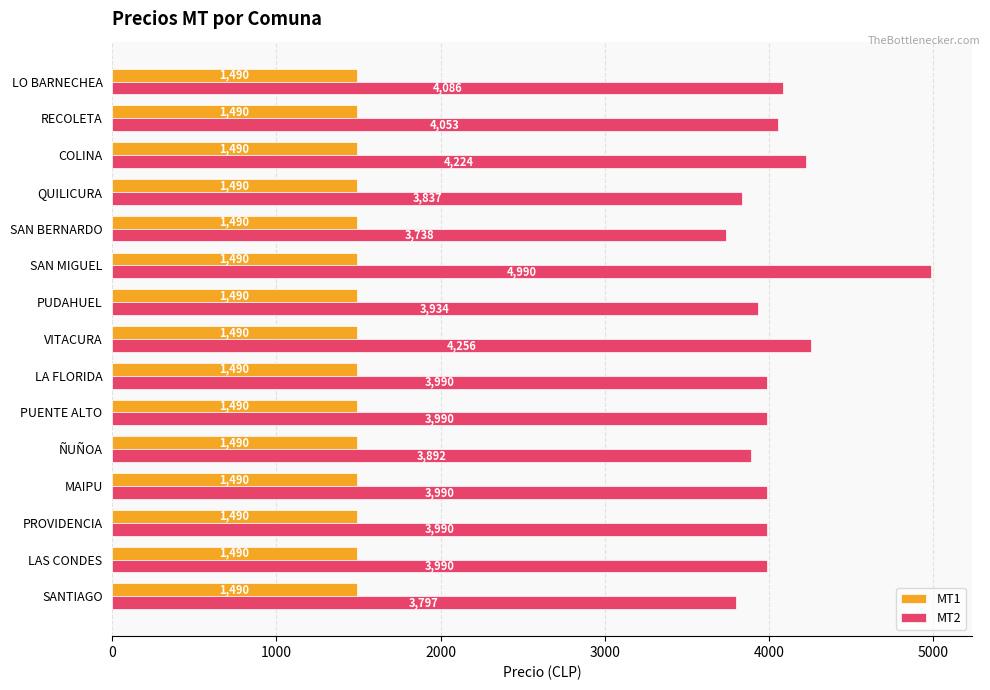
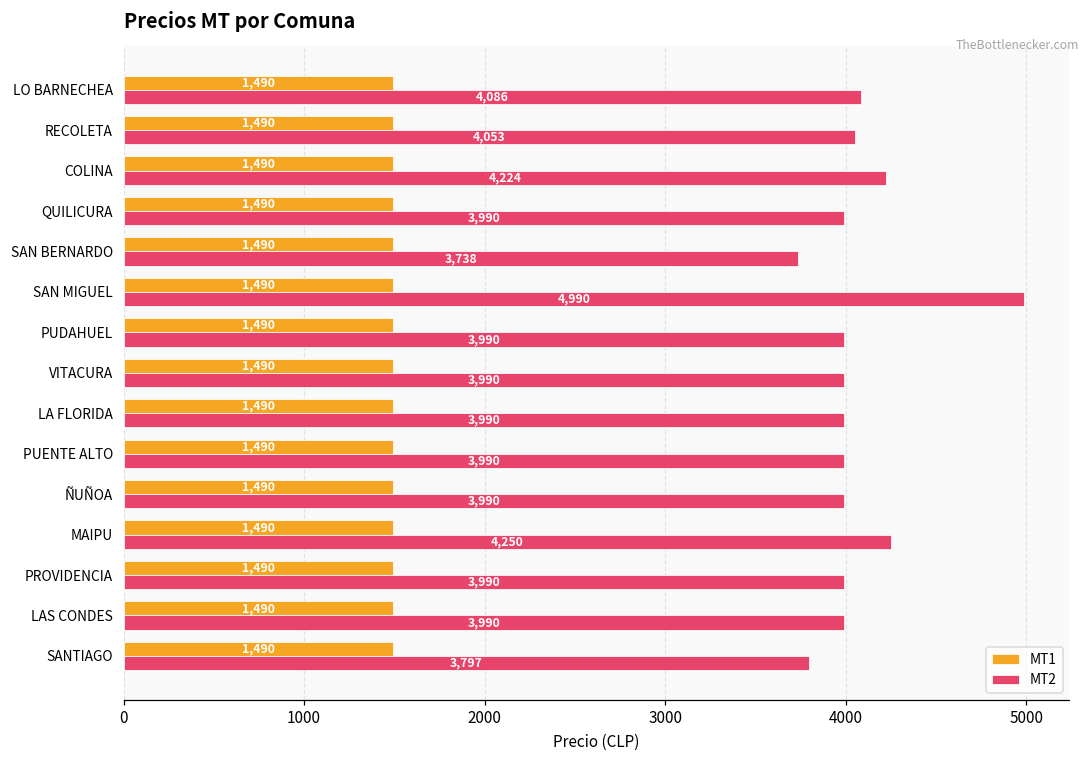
MT2, QUILICURA: 3,837 -> 3,990
MT2, PUDAHUEL: 3,934 -> 3,990
MT2, VITACURA: 4,256 -> 3,990
MT2, ÑUÑOA: 3,892 -> 3,990
MT2, MAIPU: 3,990 -> 4,250
